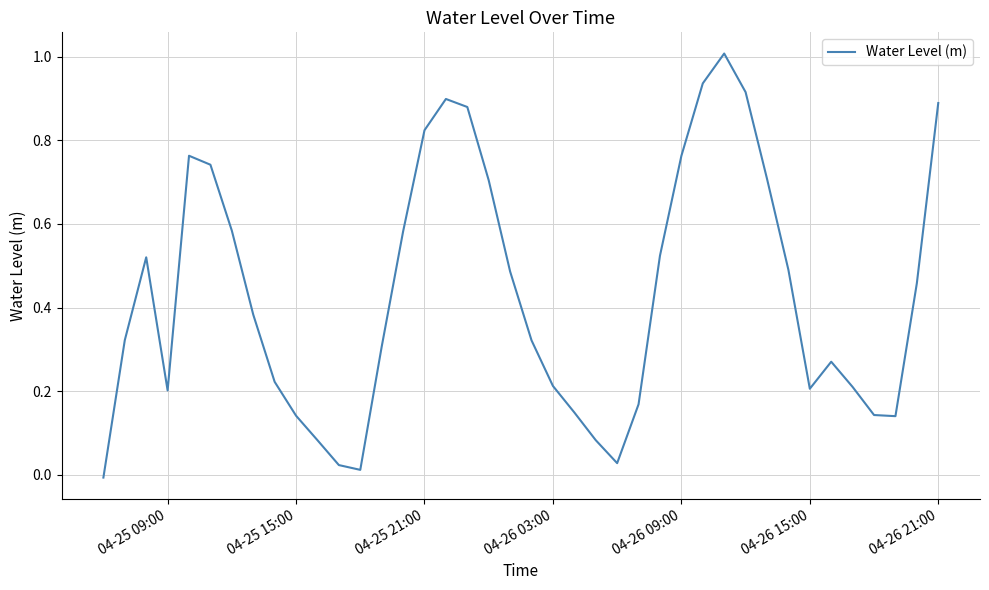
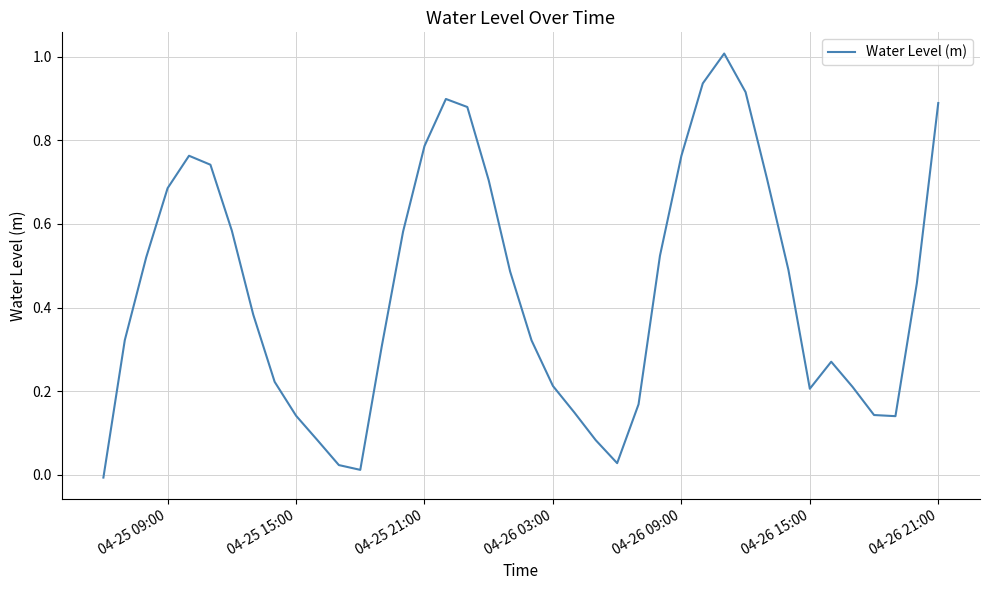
04-25 09:00: 0.20 -> 0.69
04-25 21:00: 0.82 -> 0.79
